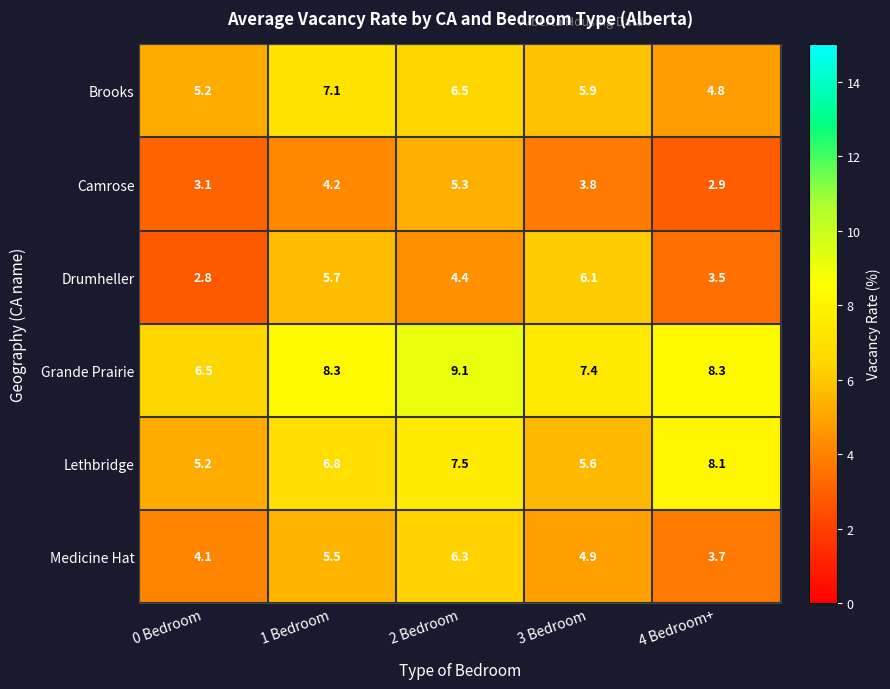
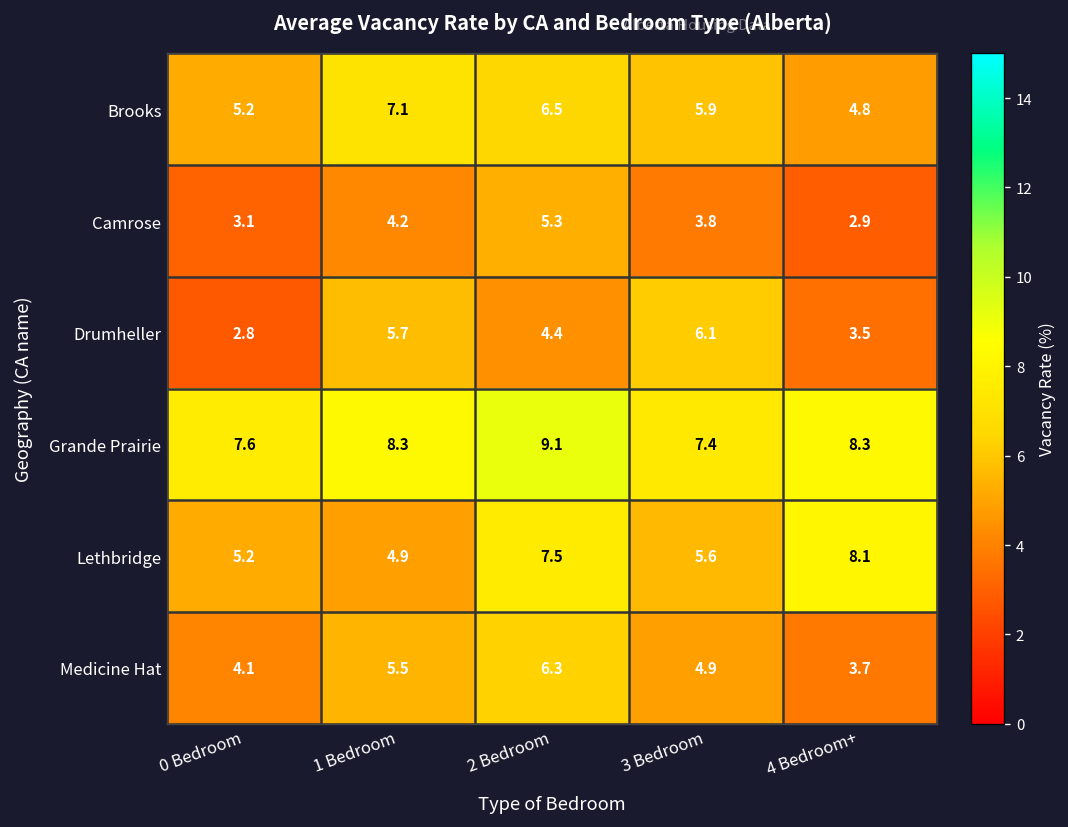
Grande Prairie, 0 Bedroom: 6.5 -> 7.6
Lethbridge, 1 Bedroom: 6.8 -> 4.9
